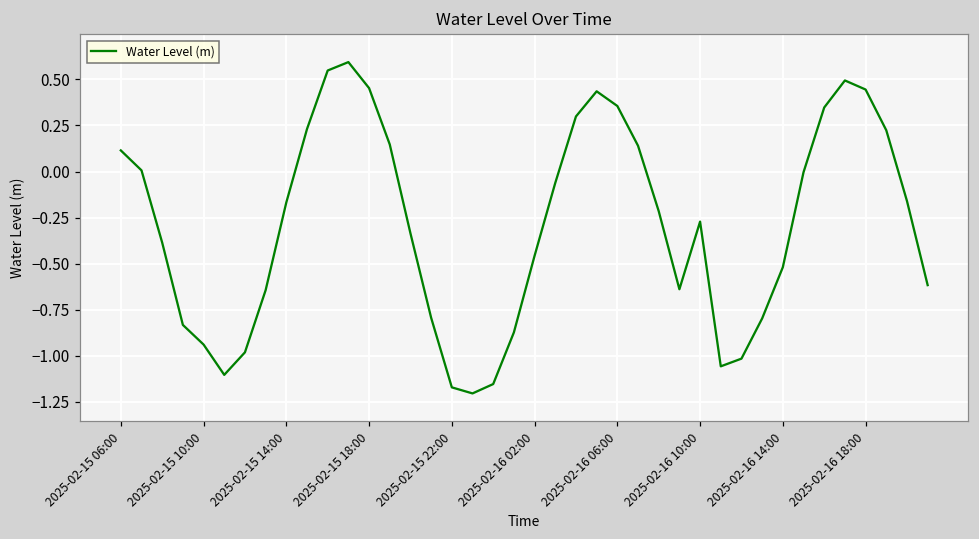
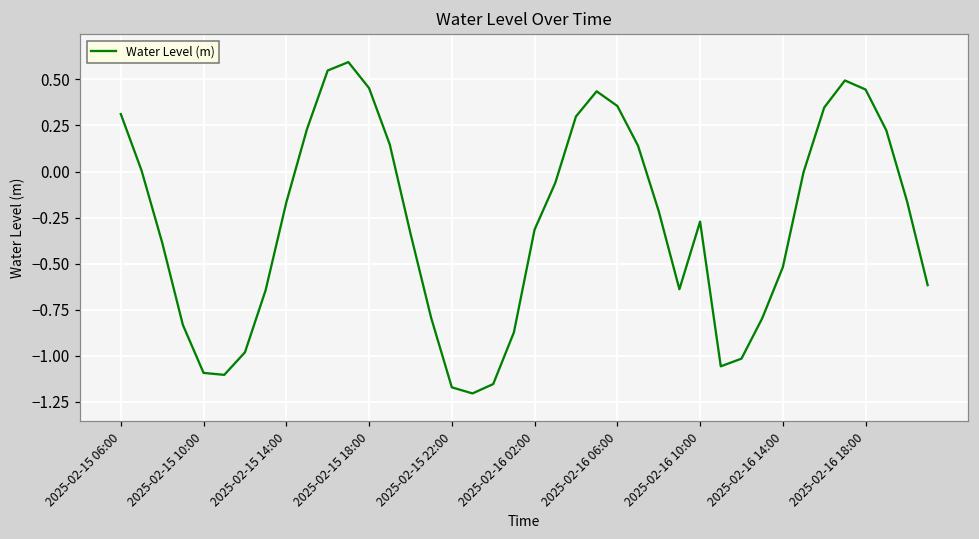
2025-02-15 06:00: 0.11 -> 0.31
2025-02-15 10:00: -0.94 -> -1.09
2025-02-16 02:00: -0.46 -> -0.32
